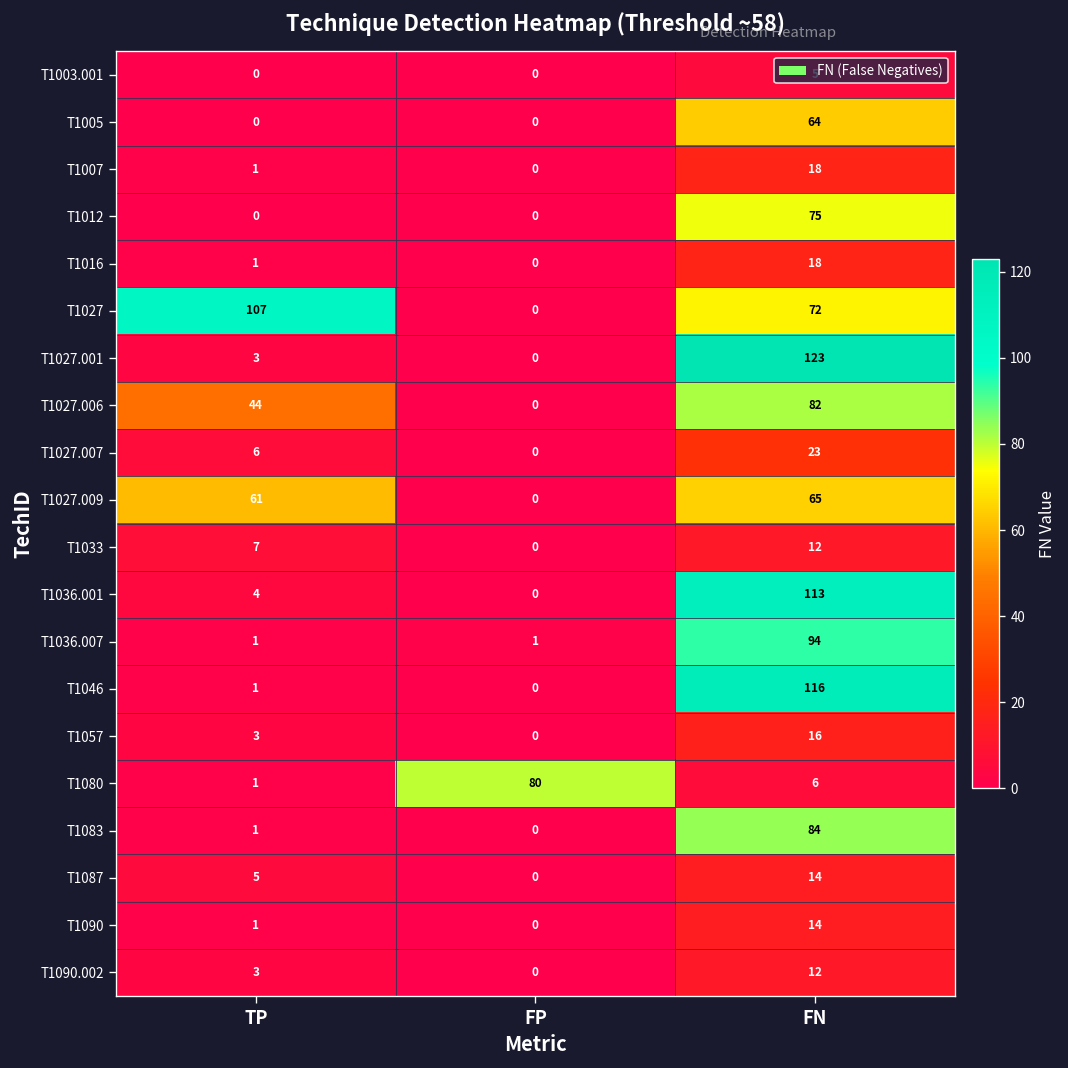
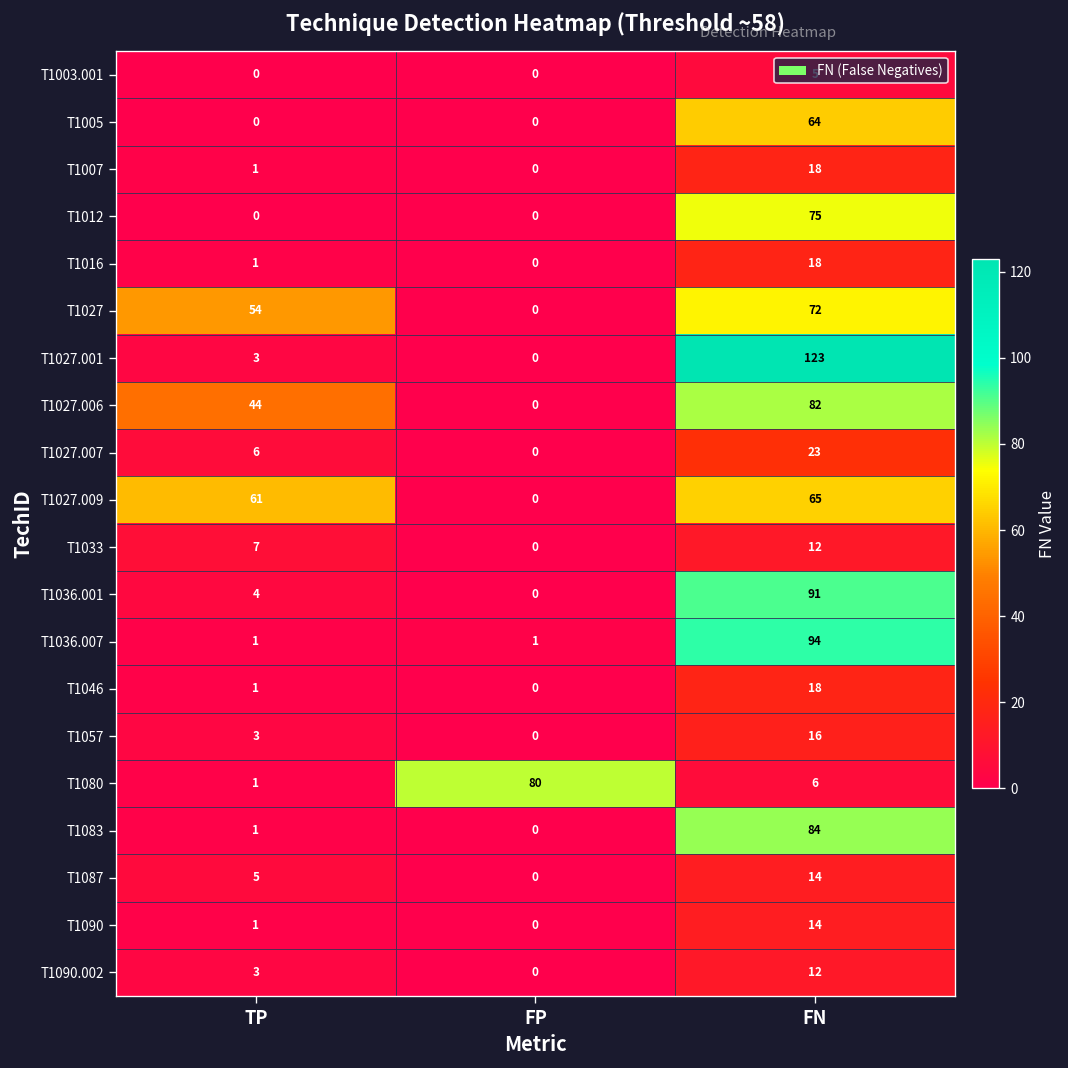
T1027, TP: 107 -> 54
T1036.001, FN: 113 -> 91
T1046, FN: 116 -> 18
